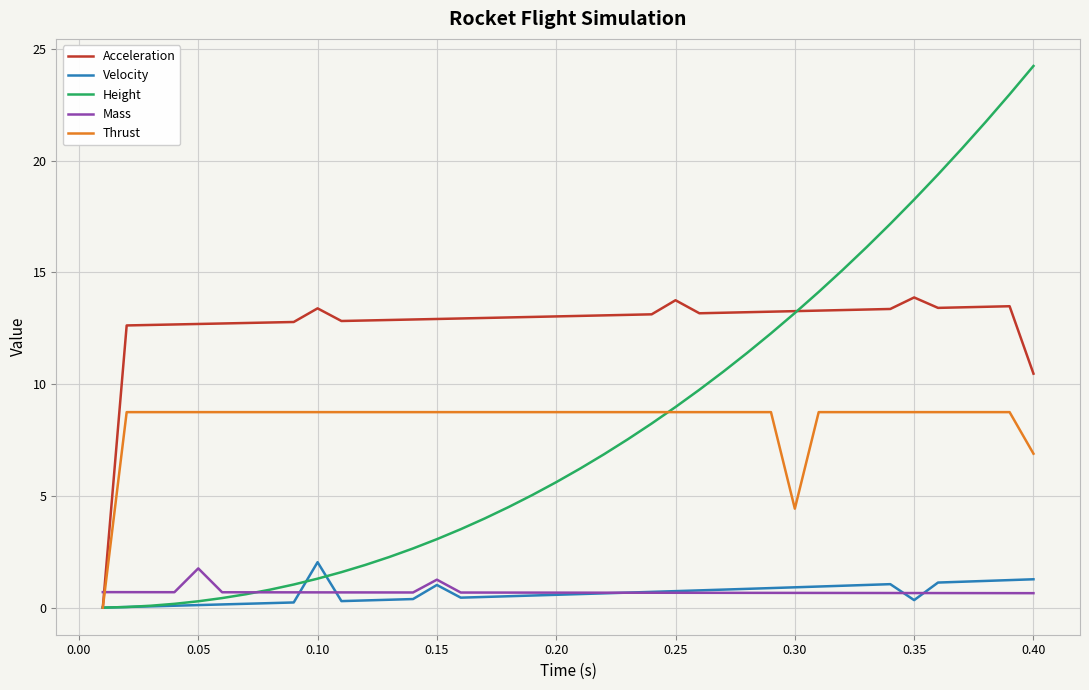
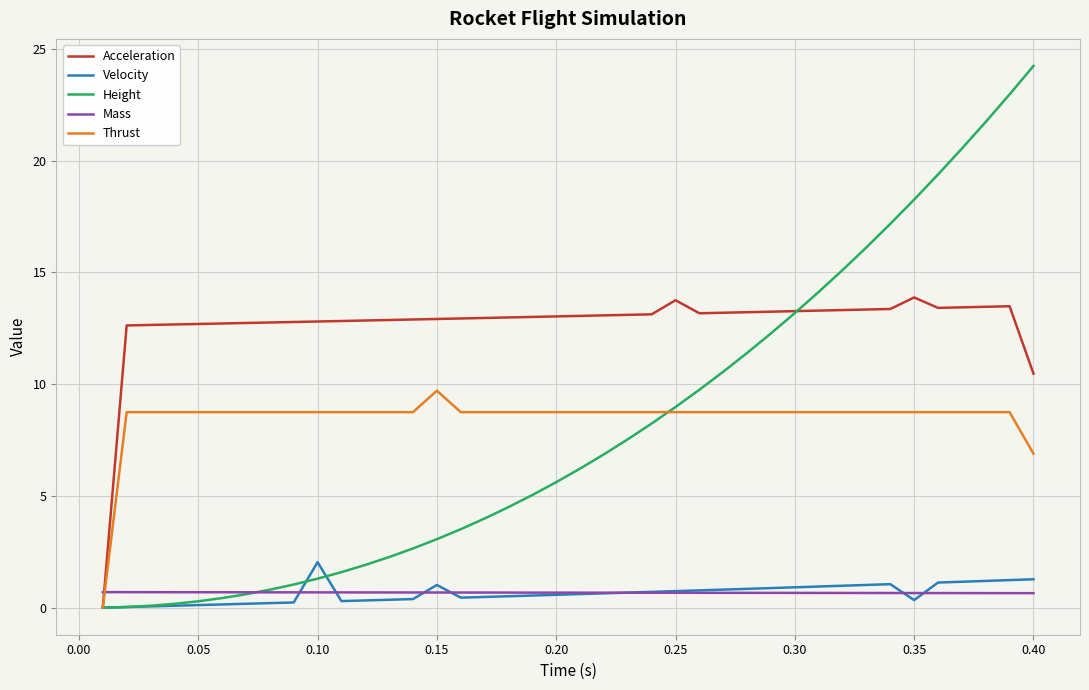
Mass, 0.05: 1.8 -> 0.7
Acceleration, 0.10: 13.4 -> 12.8
Mass, 0.15: 1.3 -> 0.7
Thrust, 0.15: 8.8 -> 9.7
Thrust, 0.30: 4.4 -> 8.8
